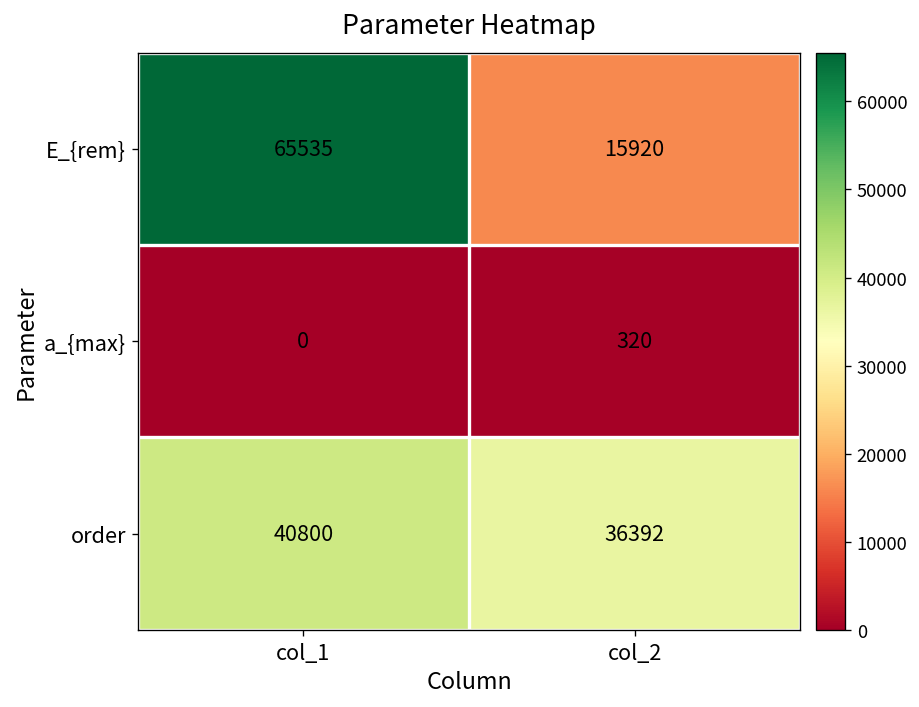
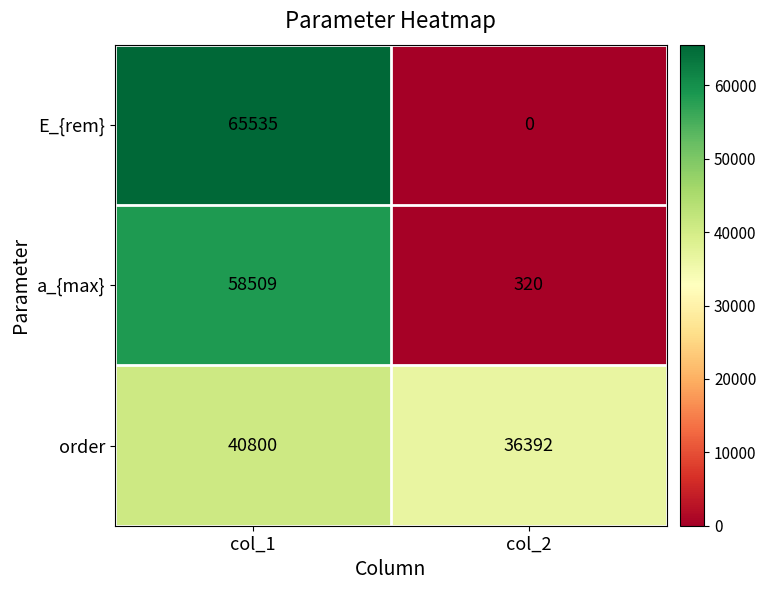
E_{rem}, col_2: 15920 -> 0
a_{max}, col_1: 0 -> 58509
